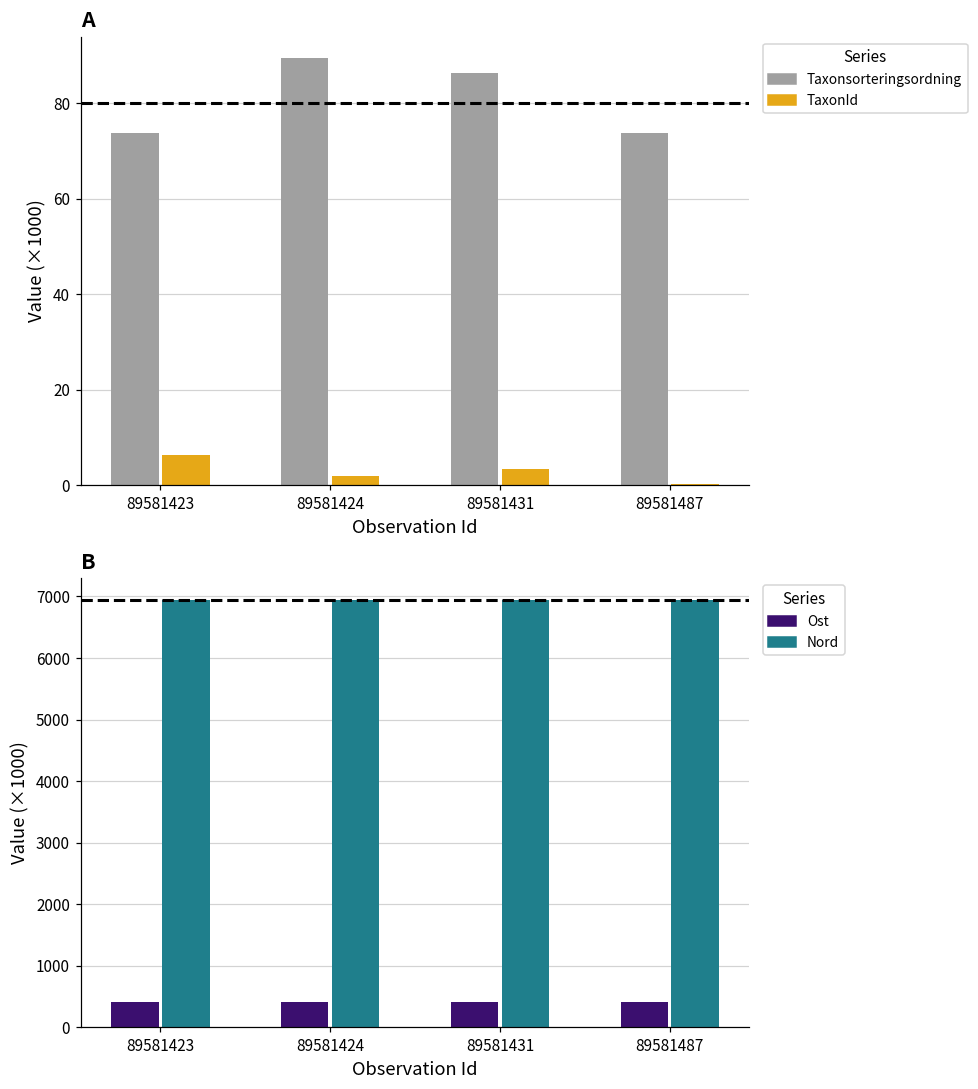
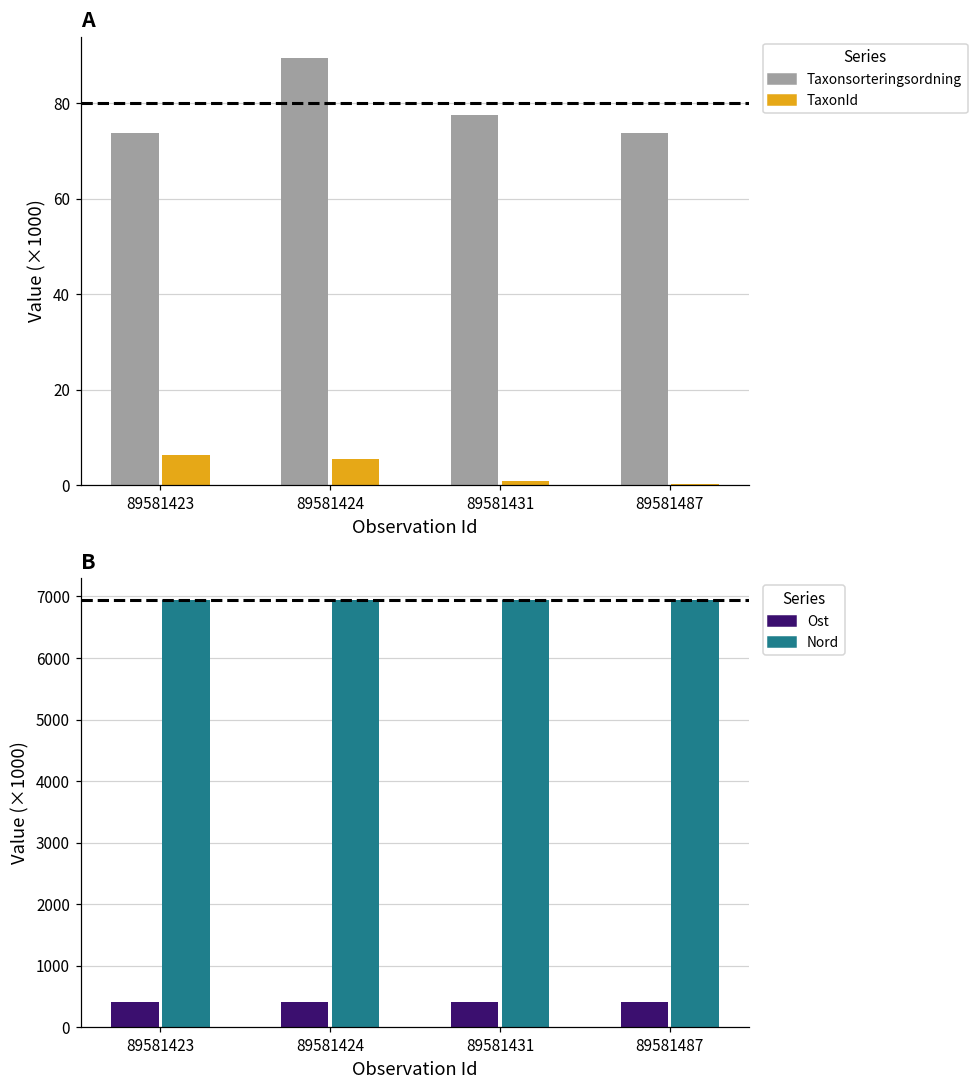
A, TaxonId, 89581424: 2 -> 5
A, Taxonsorteringsordning, 89581431: 86 -> 78
A, TaxonId, 89581431: 3 -> 1
